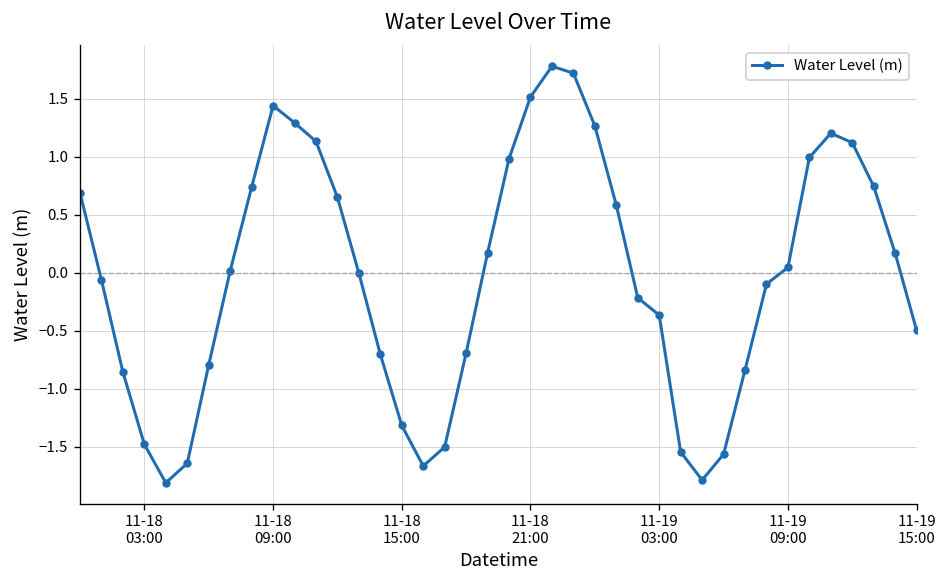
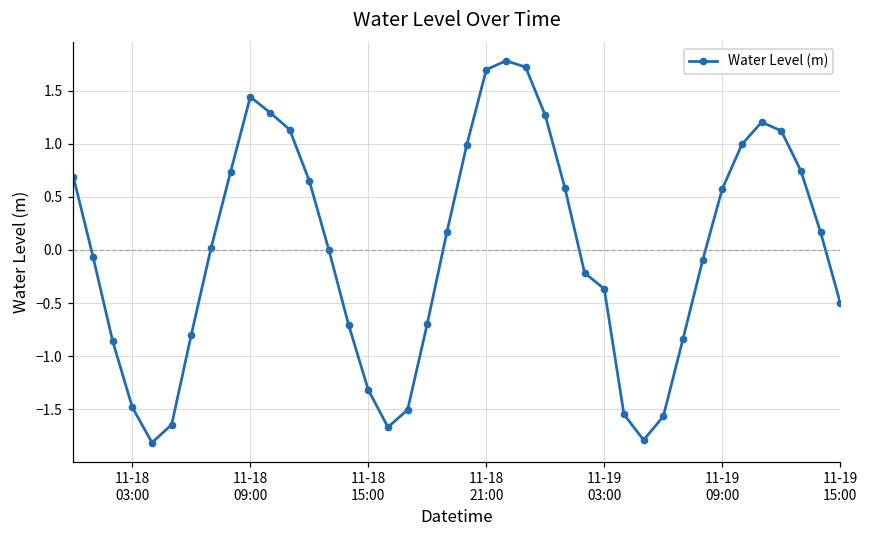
11-18 21:00: 1.5 -> 1.7
11-19 09:00: 0.0 -> 0.6
